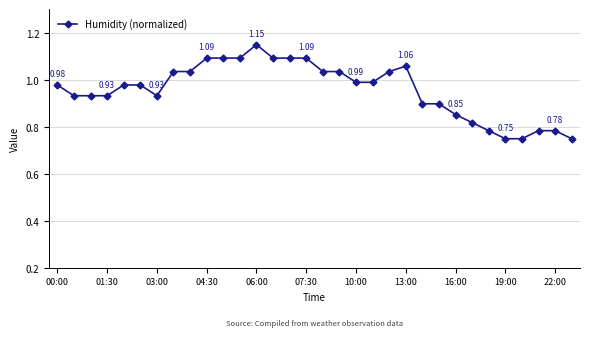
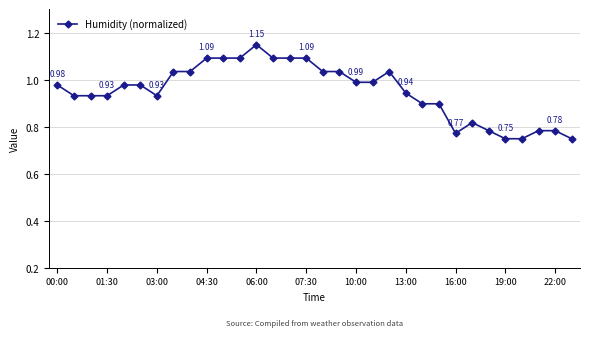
13:00: 1.06 -> 0.94
16:00: 0.85 -> 0.77
